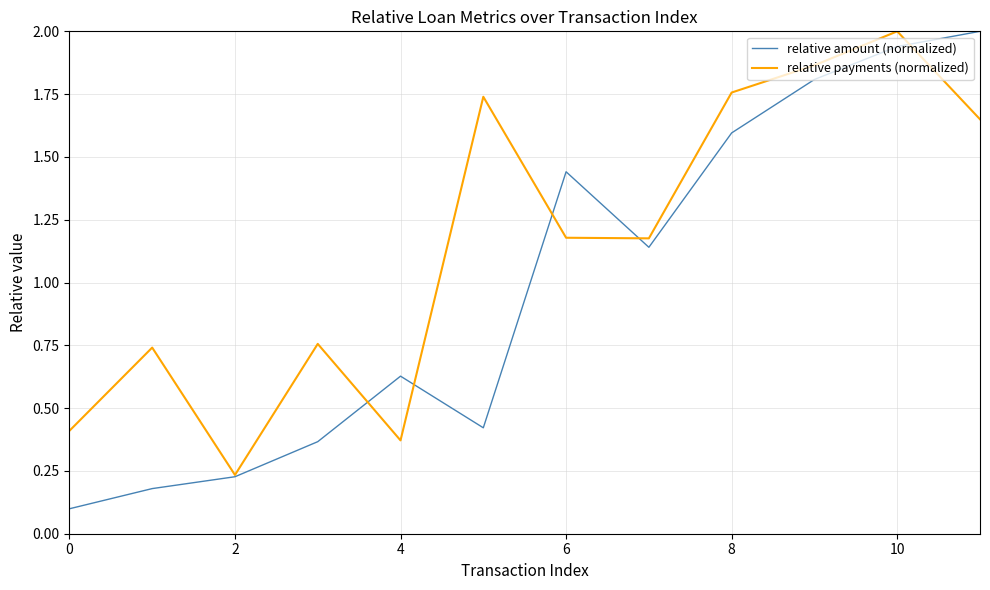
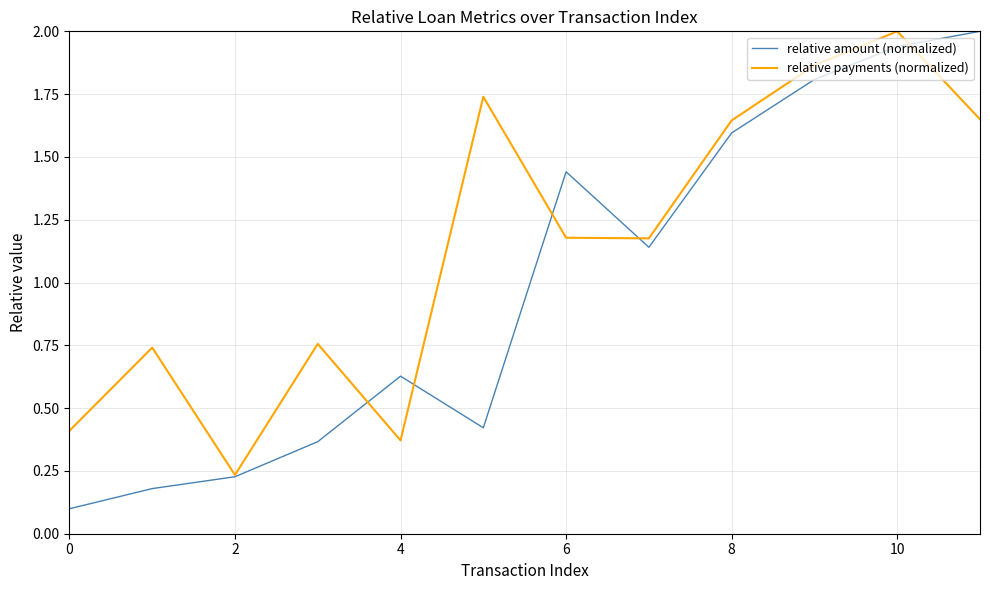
relative payments (normalized), 8: 1.76 -> 1.65
